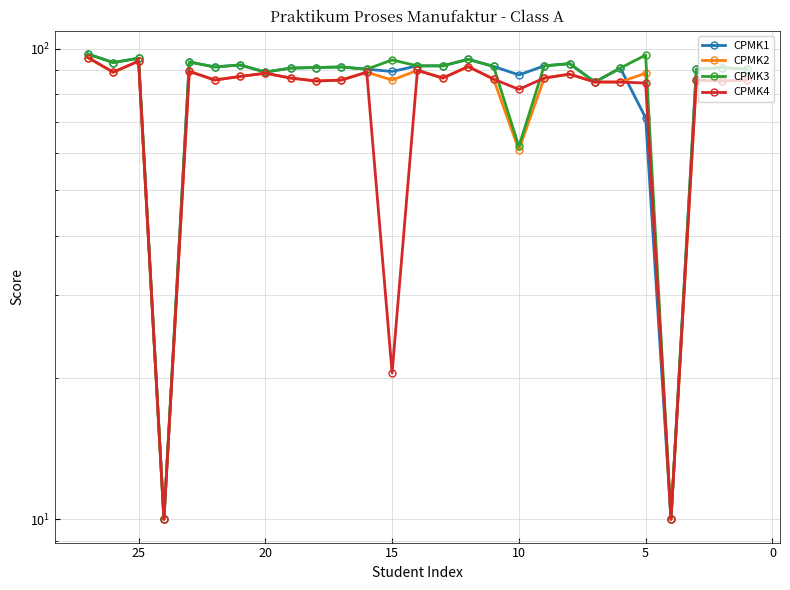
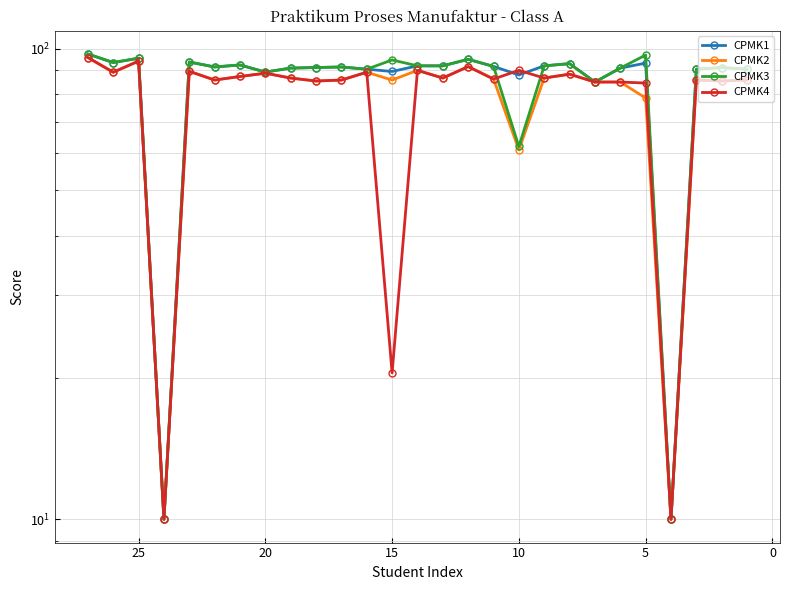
CPMK4, 10: 82 -> 90
CPMK1, 5: 71 -> 93
CPMK2, 5: 89 -> 79
